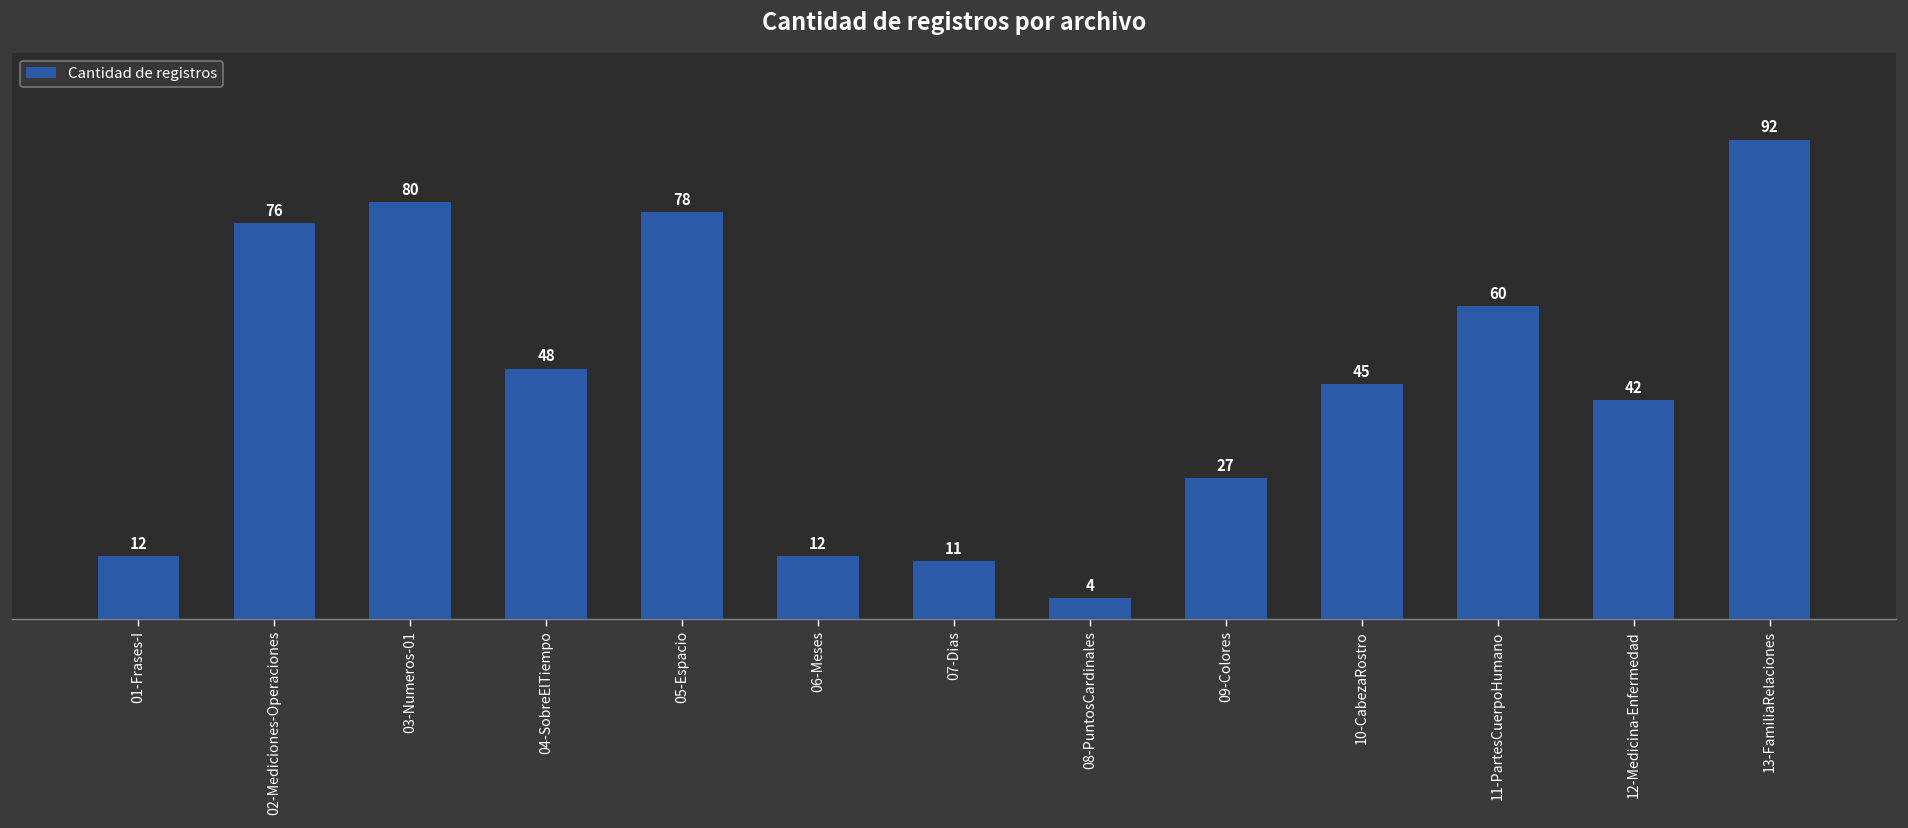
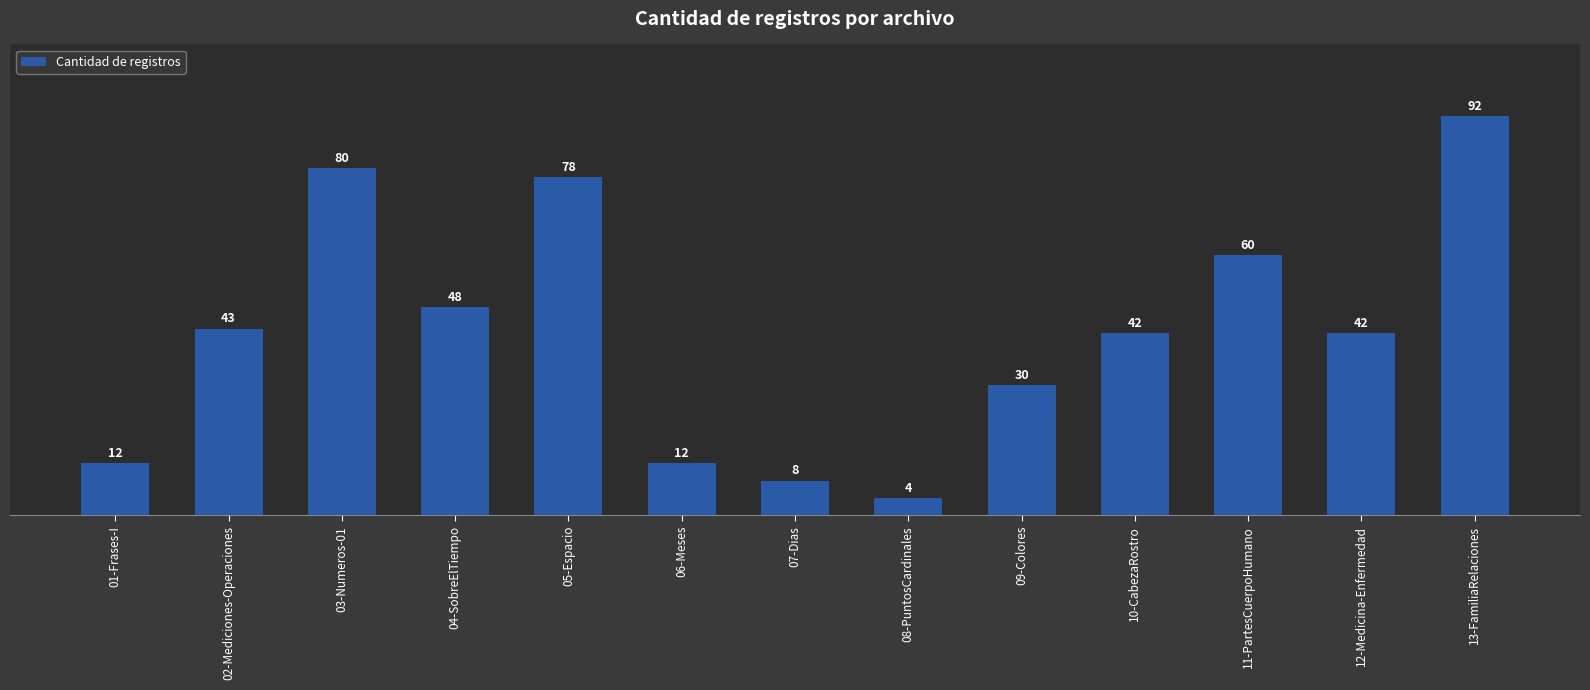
02-Mediciones-Operaciones: 76 -> 43
07-Dias: 11 -> 8
09-Colores: 27 -> 30
10-CabezaRostro: 45 -> 42
